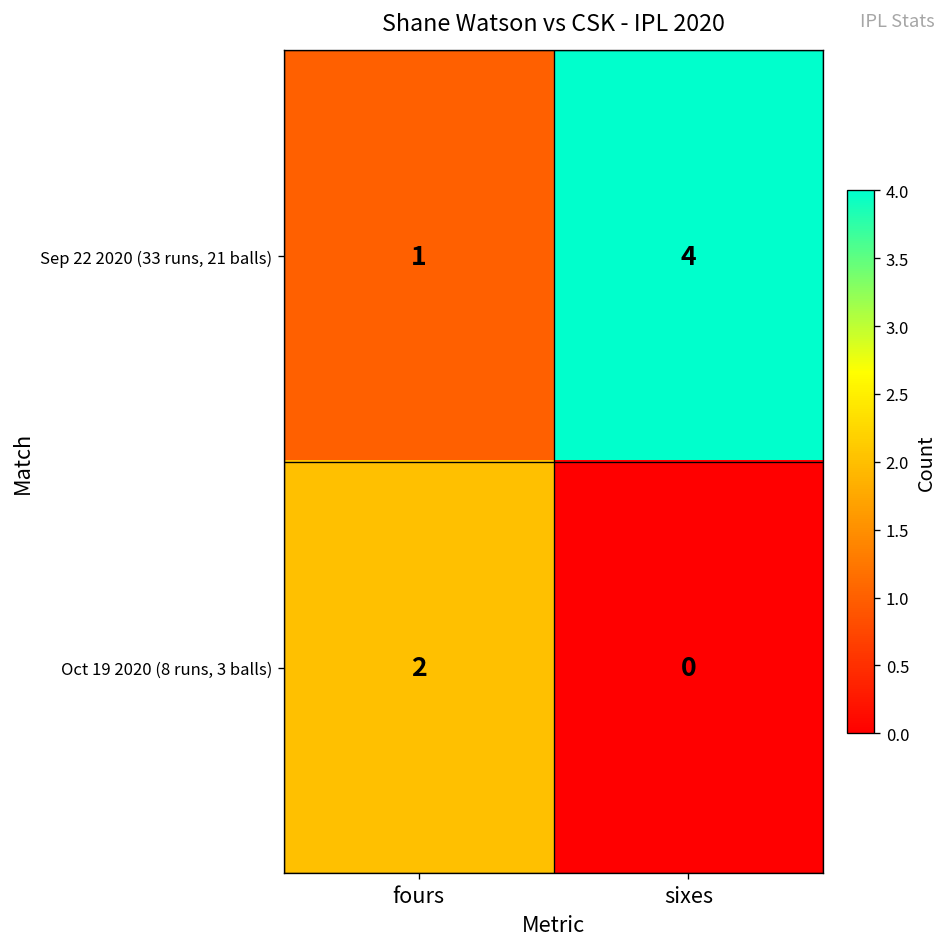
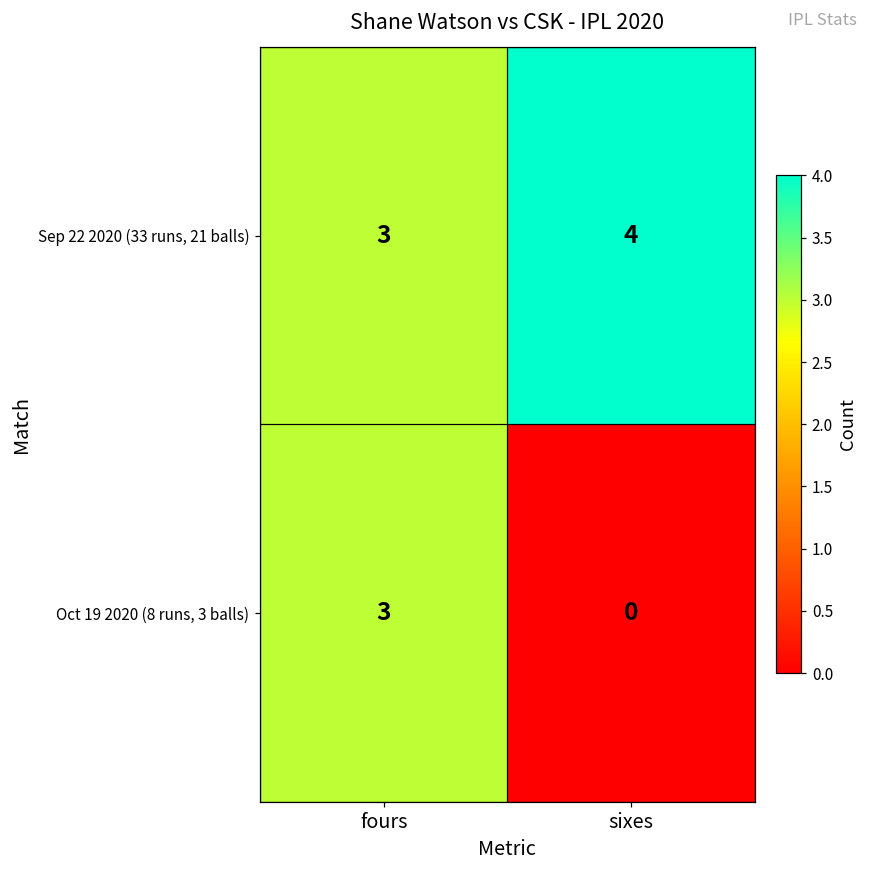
Sep 22 2020 (33 runs, 21 balls), fours: 1 -> 3
Oct 19 2020 (8 runs, 3 balls), fours: 2 -> 3
